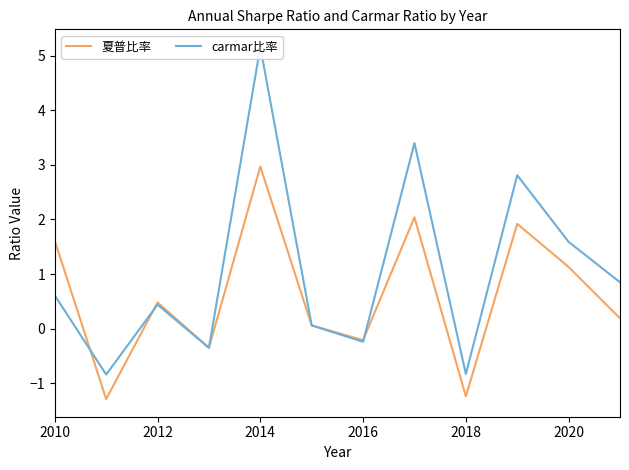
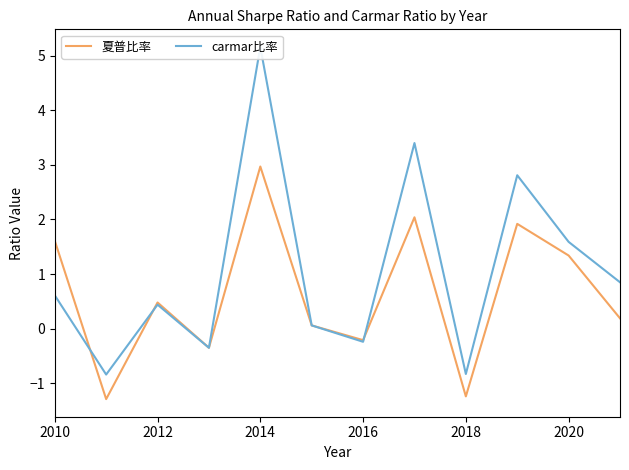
夏普比率, 2020: 1.1 -> 1.3
